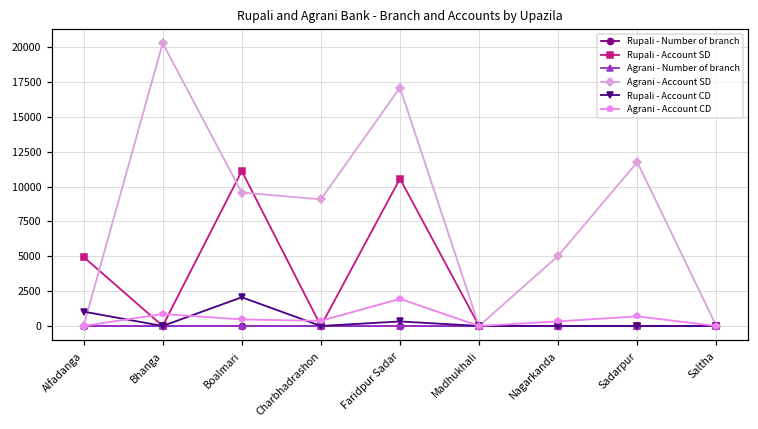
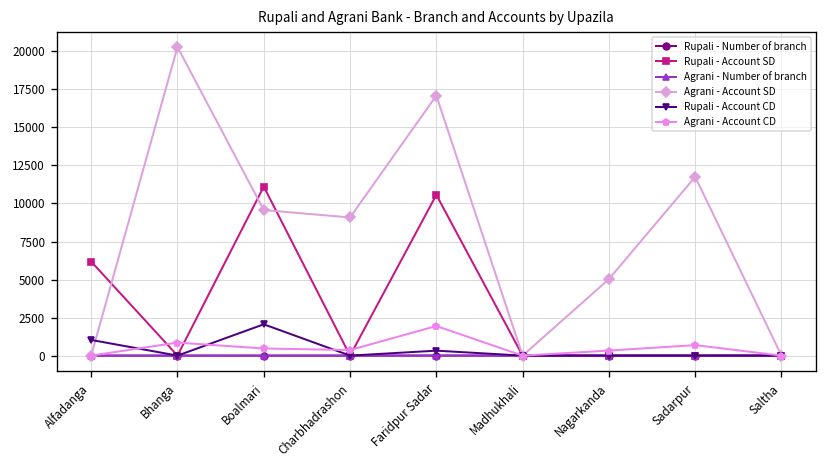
Rupali - Account SD, Alfadanga: 4900 -> 6200
